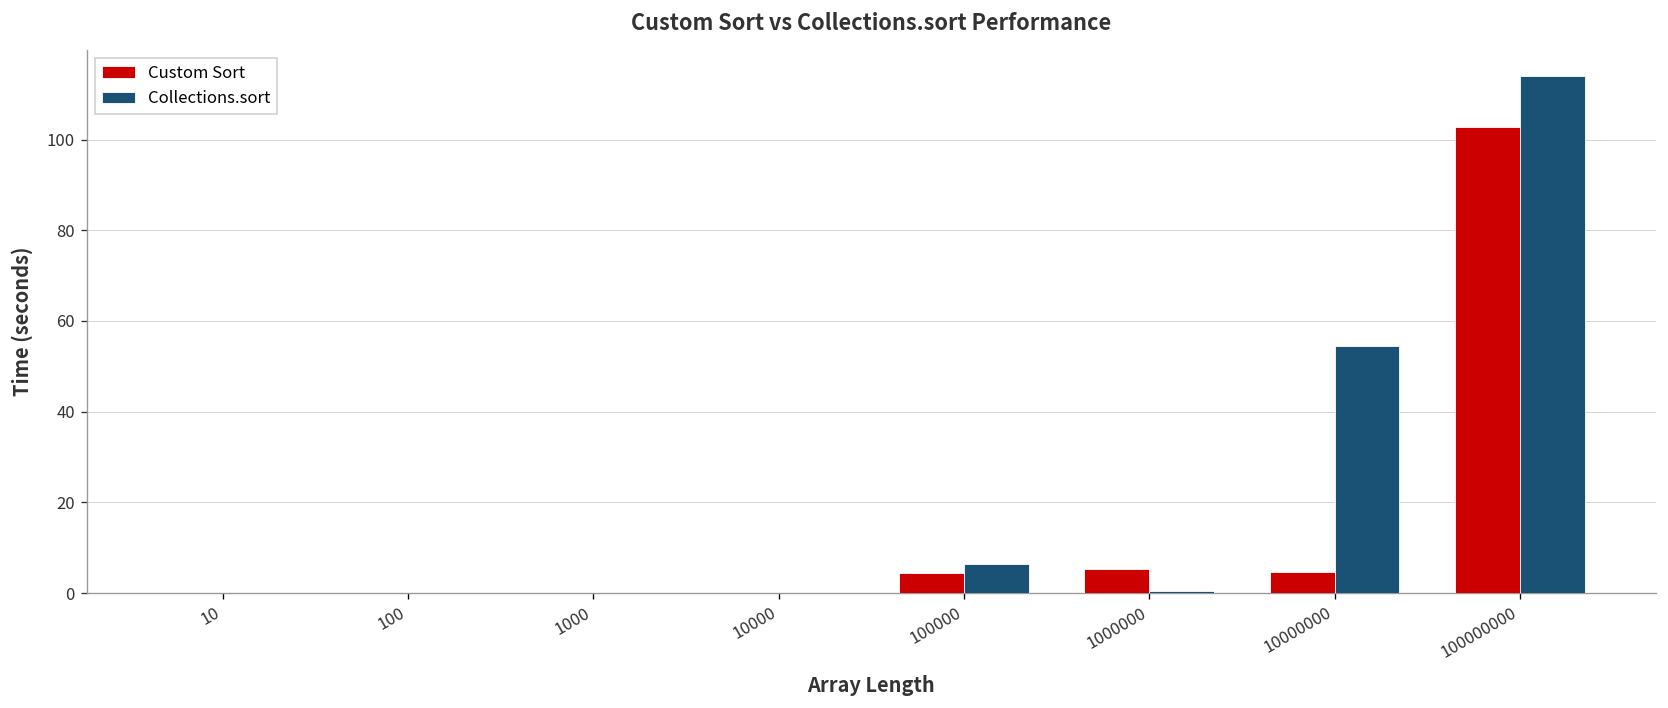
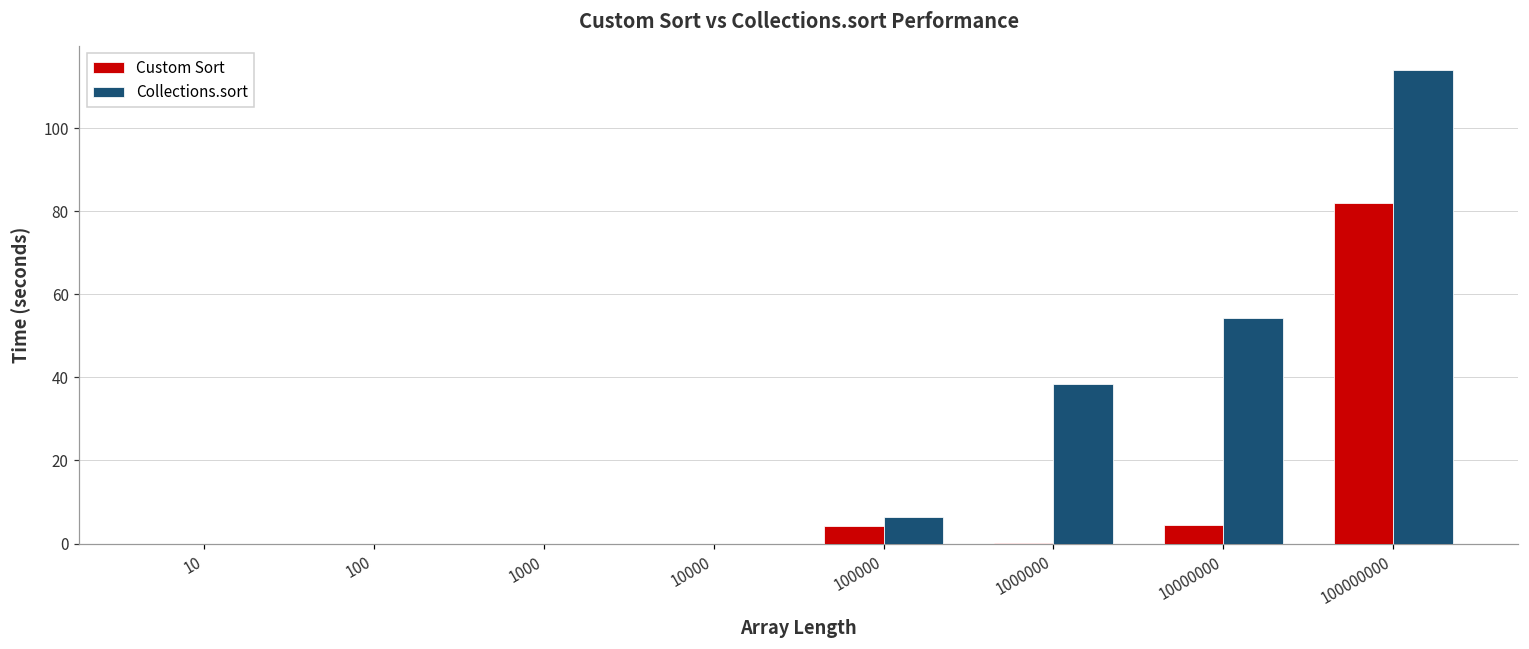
Custom Sort, 1000000: 5 -> 0
Collections.sort, 1000000: 0 -> 38
Custom Sort, 100000000: 103 -> 82
